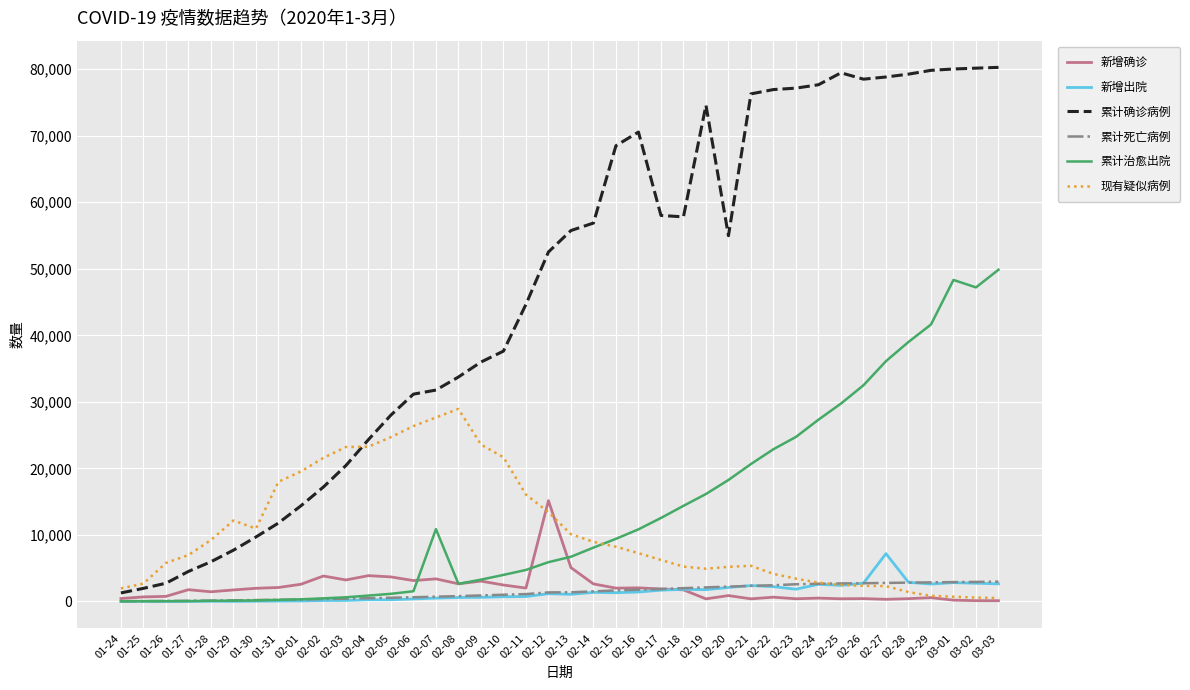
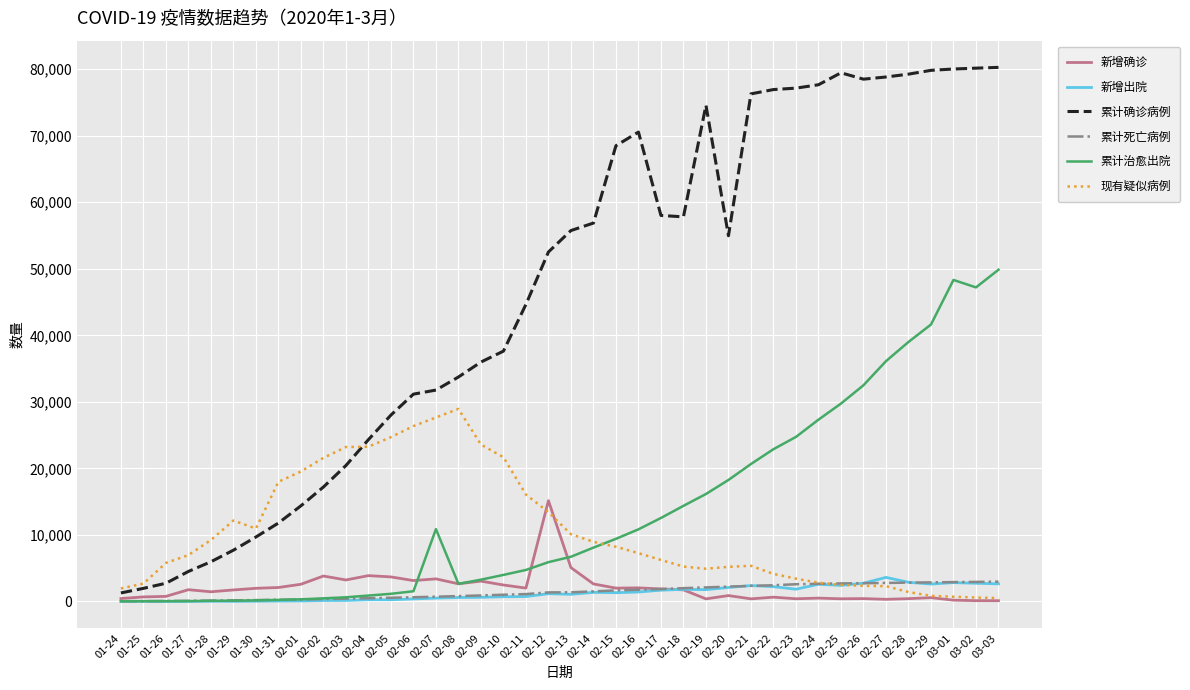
新增出院, 02-27: 7,000 -> 4,000
